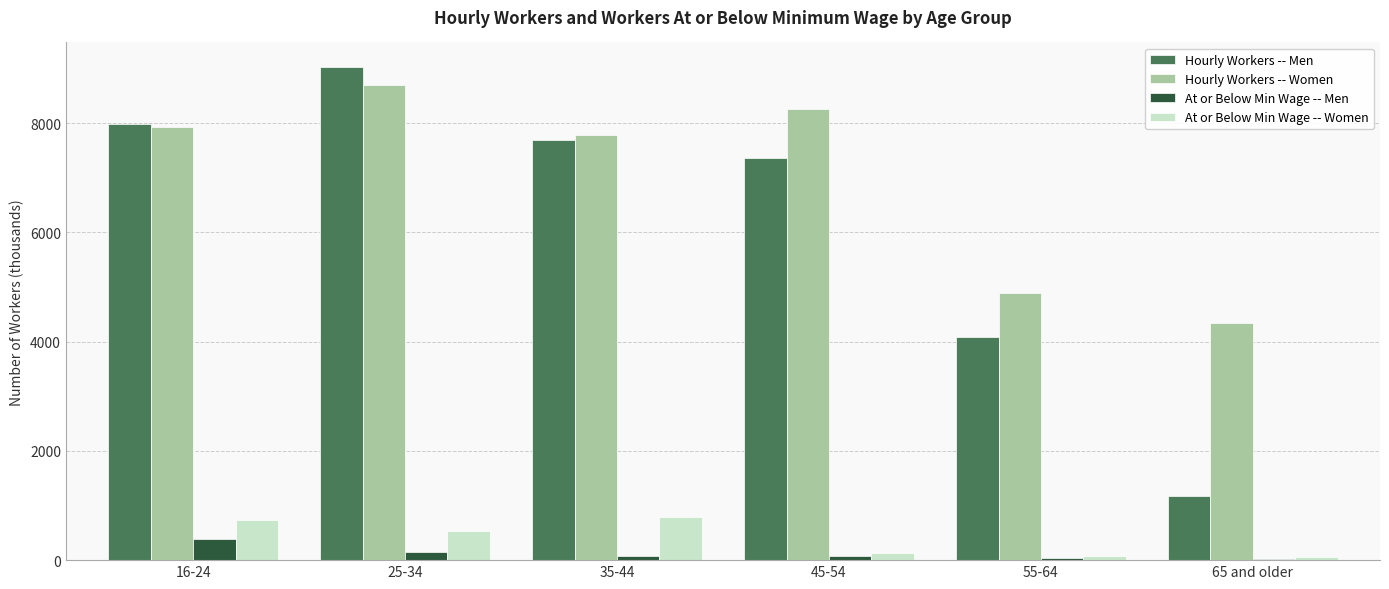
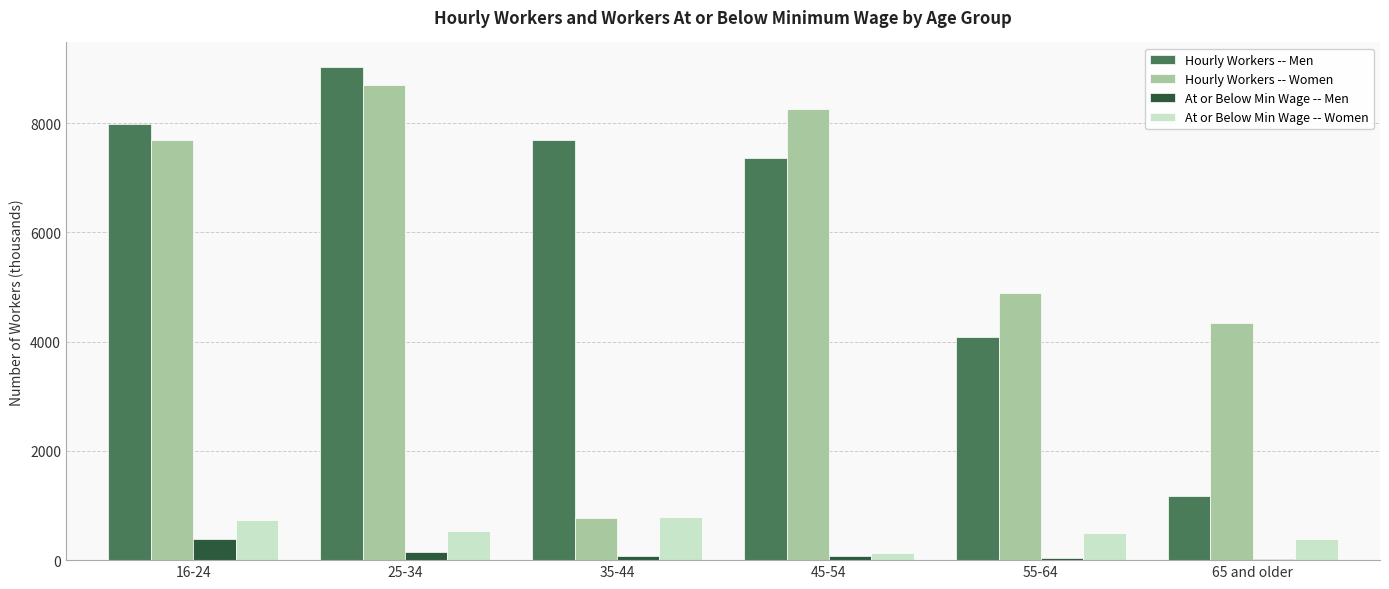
Hourly Workers -- Women, 16-24: 7900 -> 7700
Hourly Workers -- Women, 35-44: 7800 -> 800
At or Below Min Wage -- Women, 55-64: 100 -> 500
At or Below Min Wage -- Women, 65 and older: 100 -> 400
